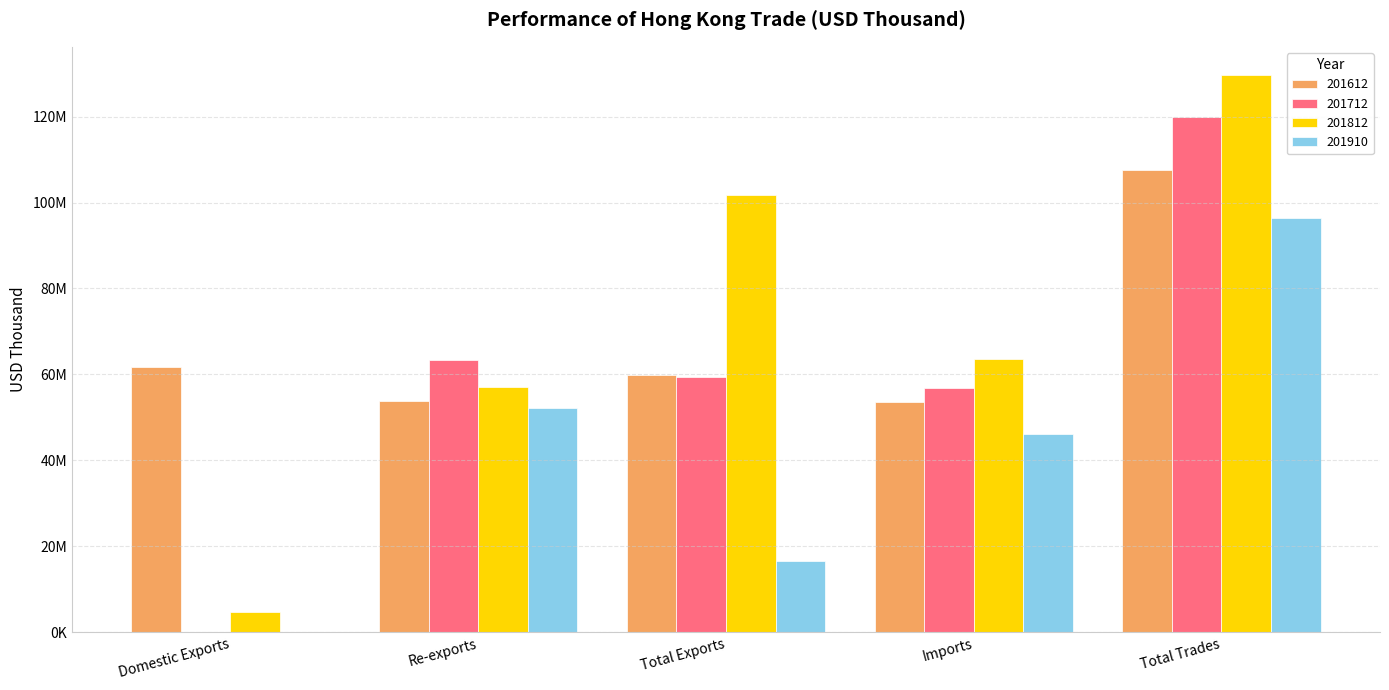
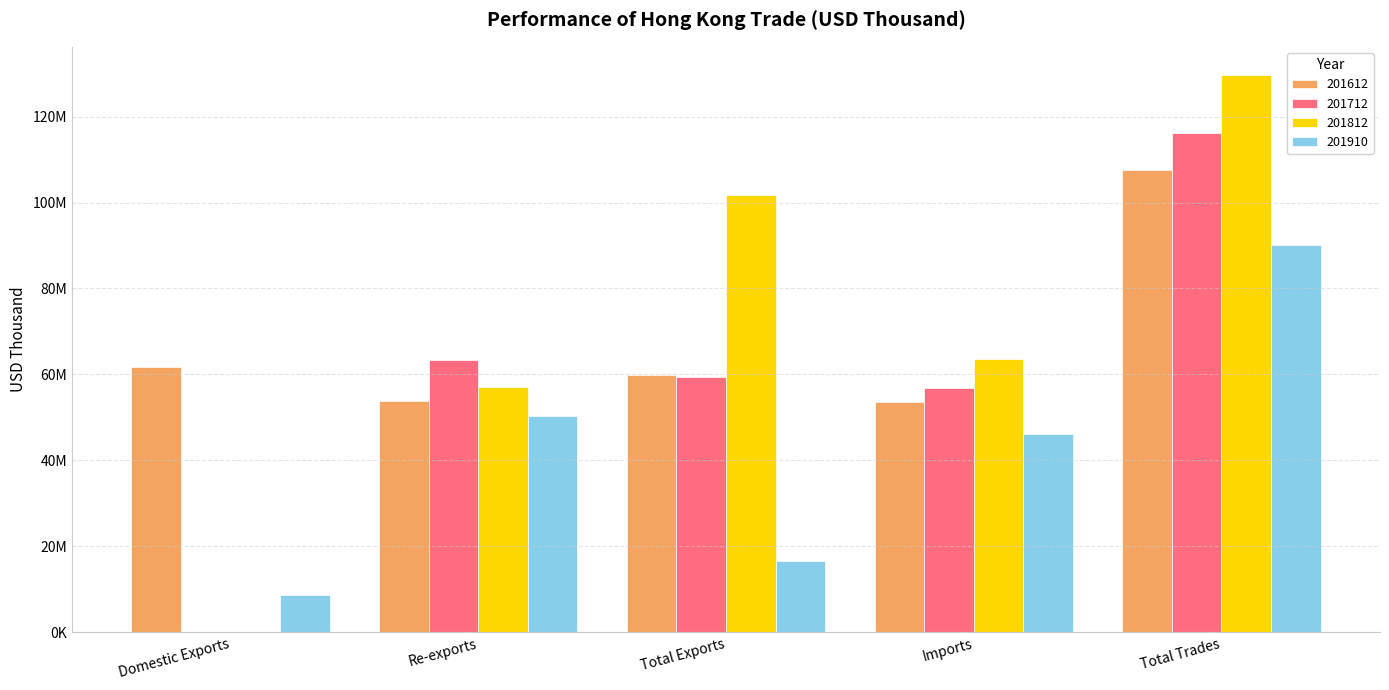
201812, Domestic Exports: 5000000 -> 0
201910, Domestic Exports: 0 -> 9000000
201910, Re-exports: 52000000 -> 50000000
201712, Total Trades: 120000000 -> 116000000
201910, Total Trades: 96000000 -> 90000000
